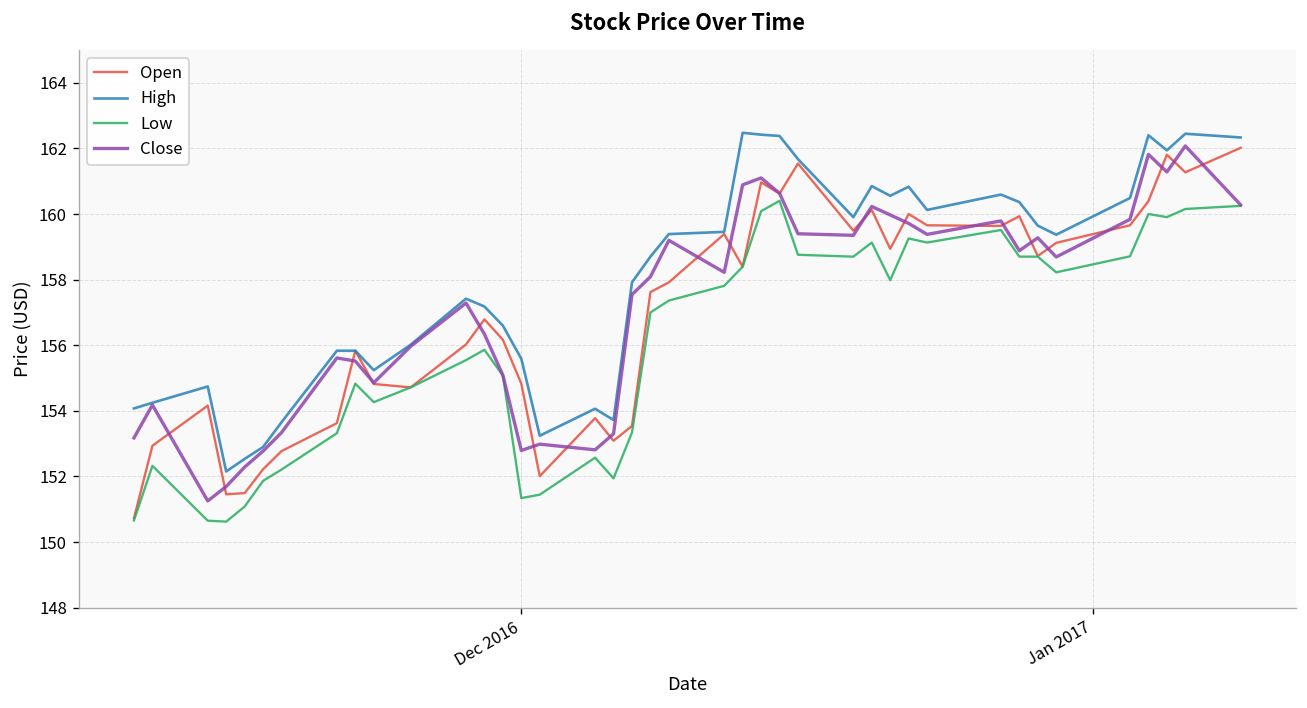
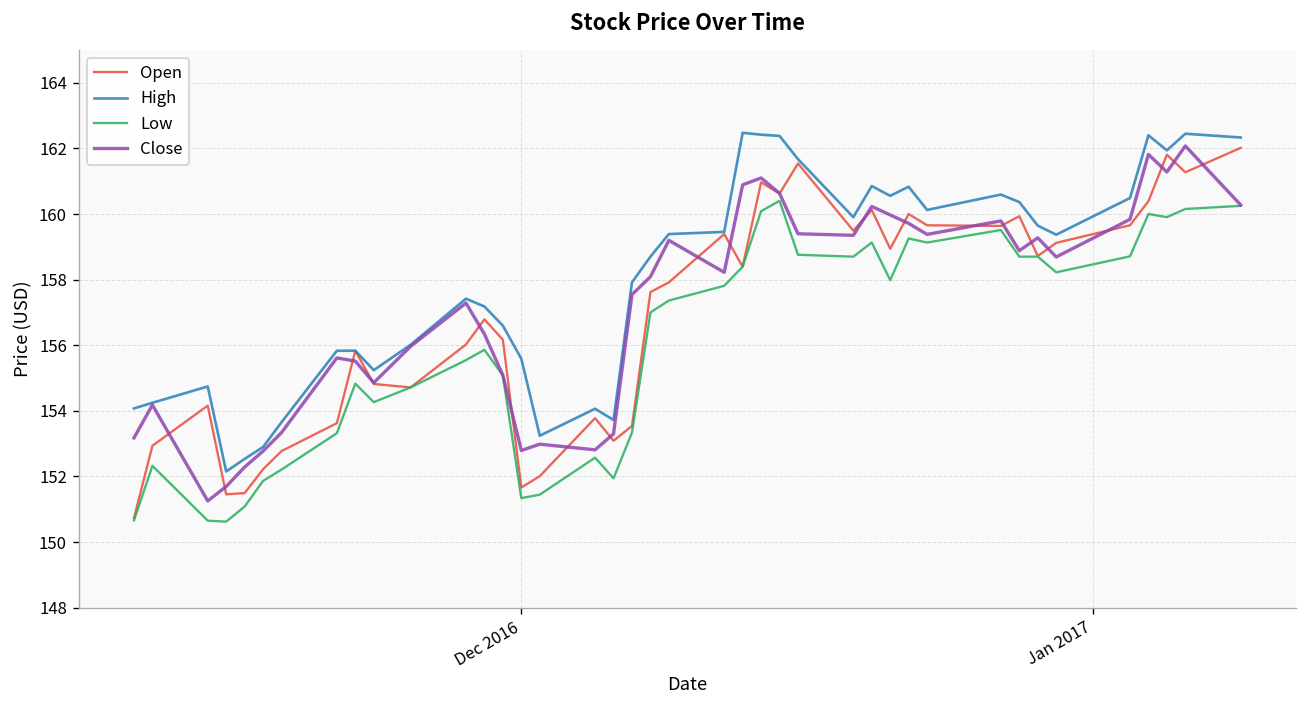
Open, Dec 2016: 154.8 -> 151.7
